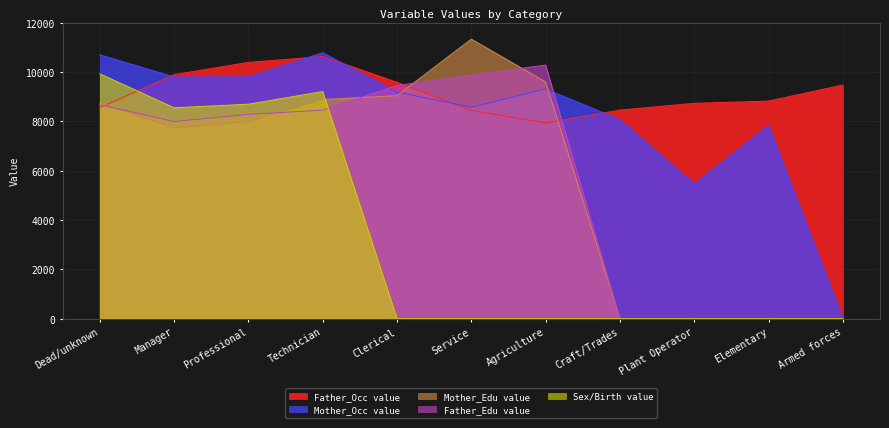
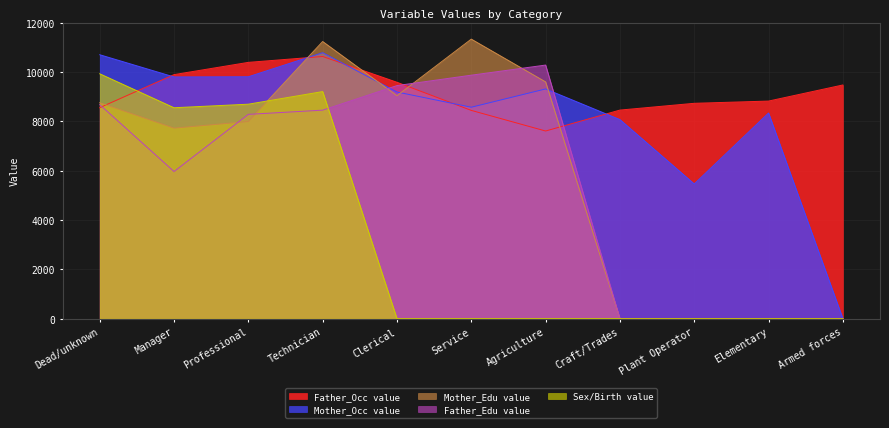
Father_Edu value, Manager: 8000 -> 6000
Mother_Edu value, Technician: 8900 -> 11200
Father_Occ value, Agriculture: 7900 -> 7600
Mother_Occ value, Elementary: 7800 -> 8300
